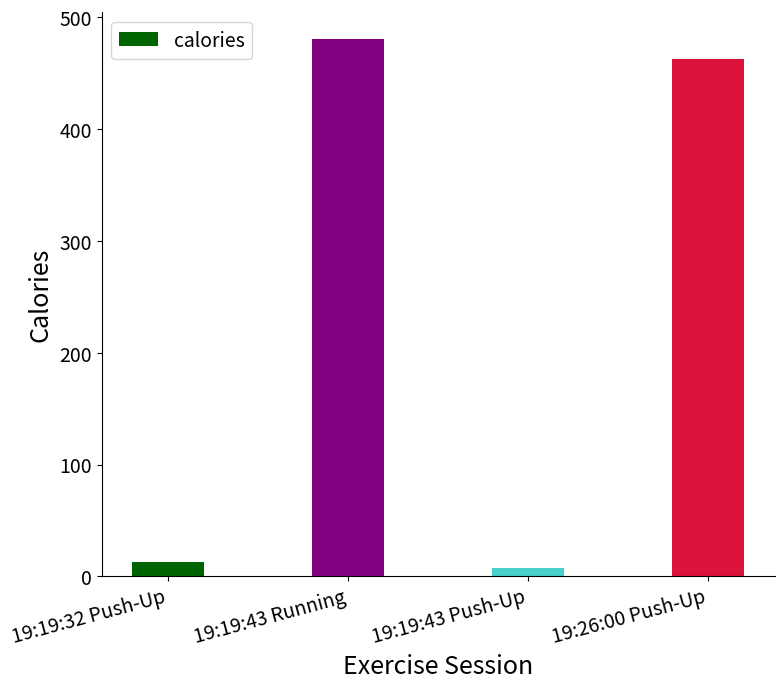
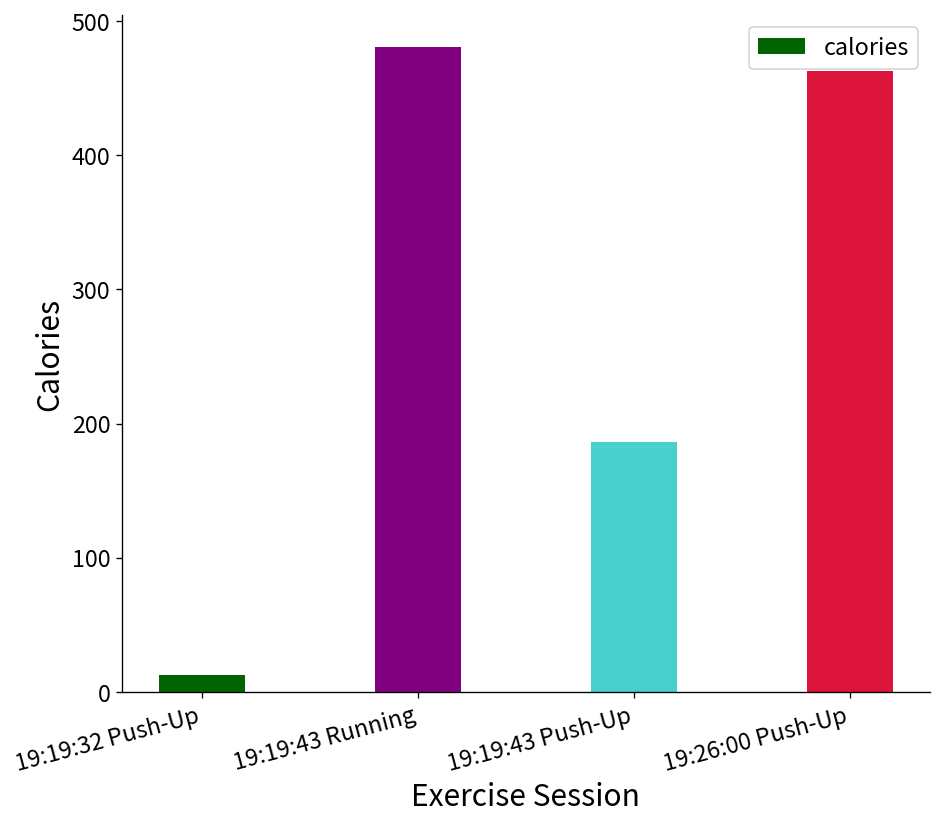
19:19:43 Push-Up: 7 -> 186
